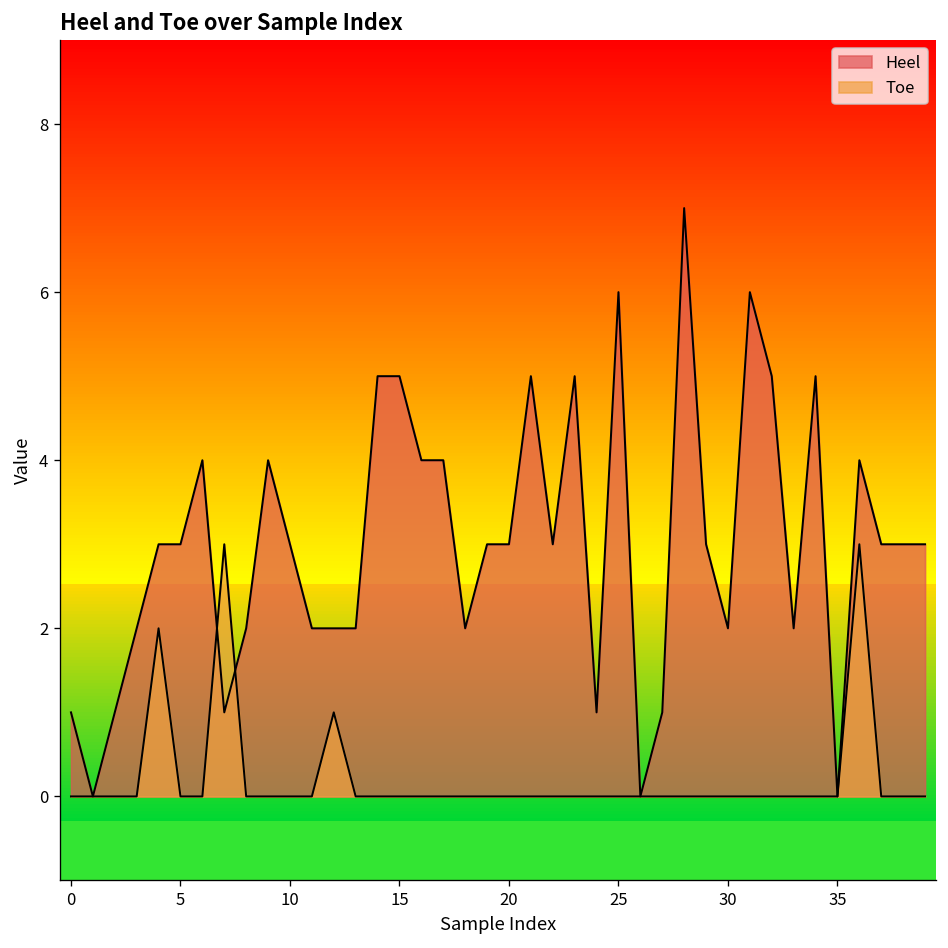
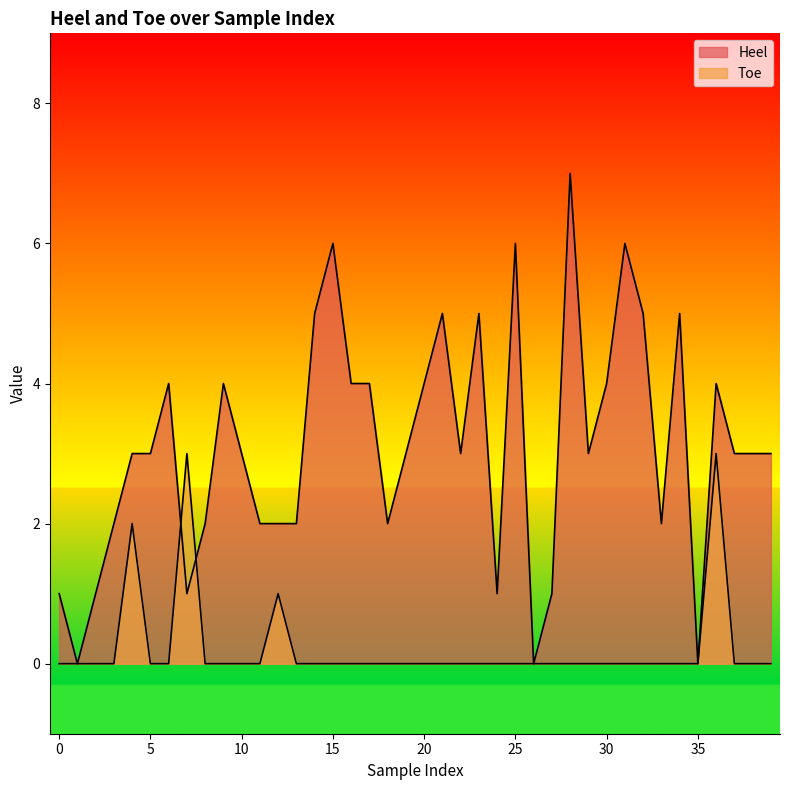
Heel, 15: 5 -> 6
Heel, 20: 3 -> 4
Heel, 30: 2 -> 4
